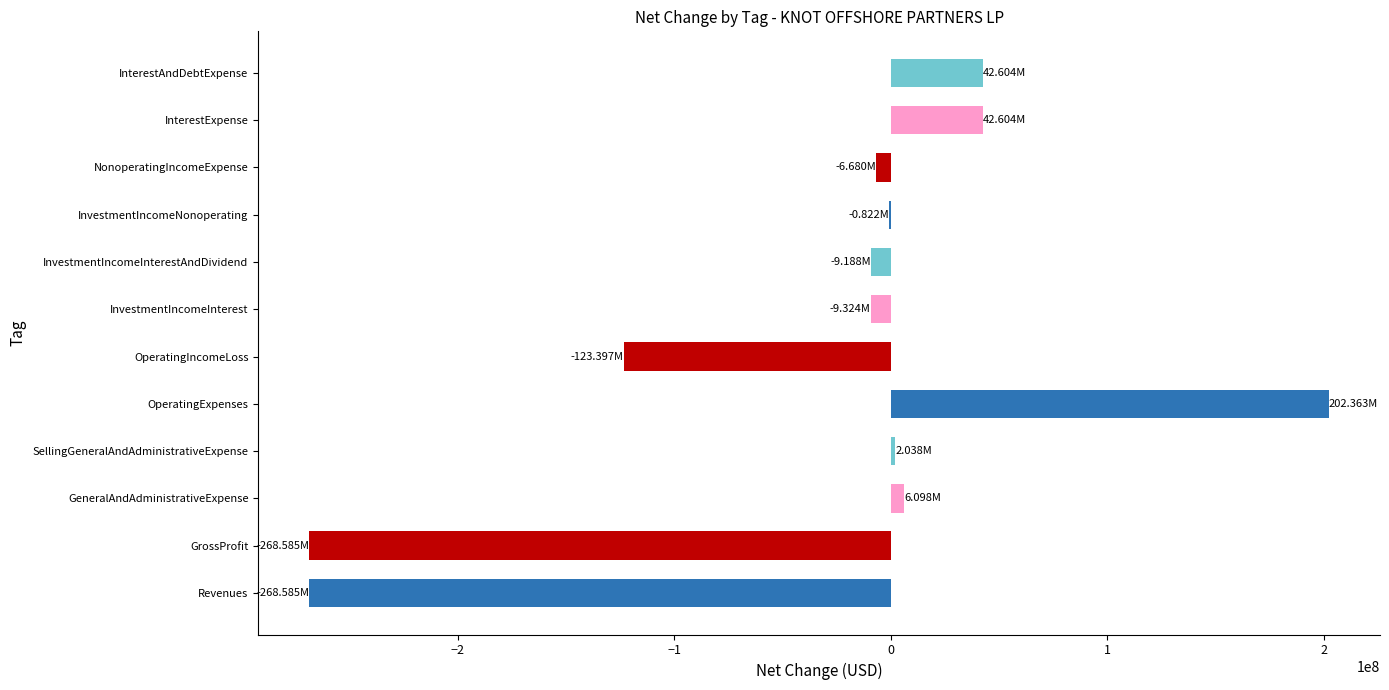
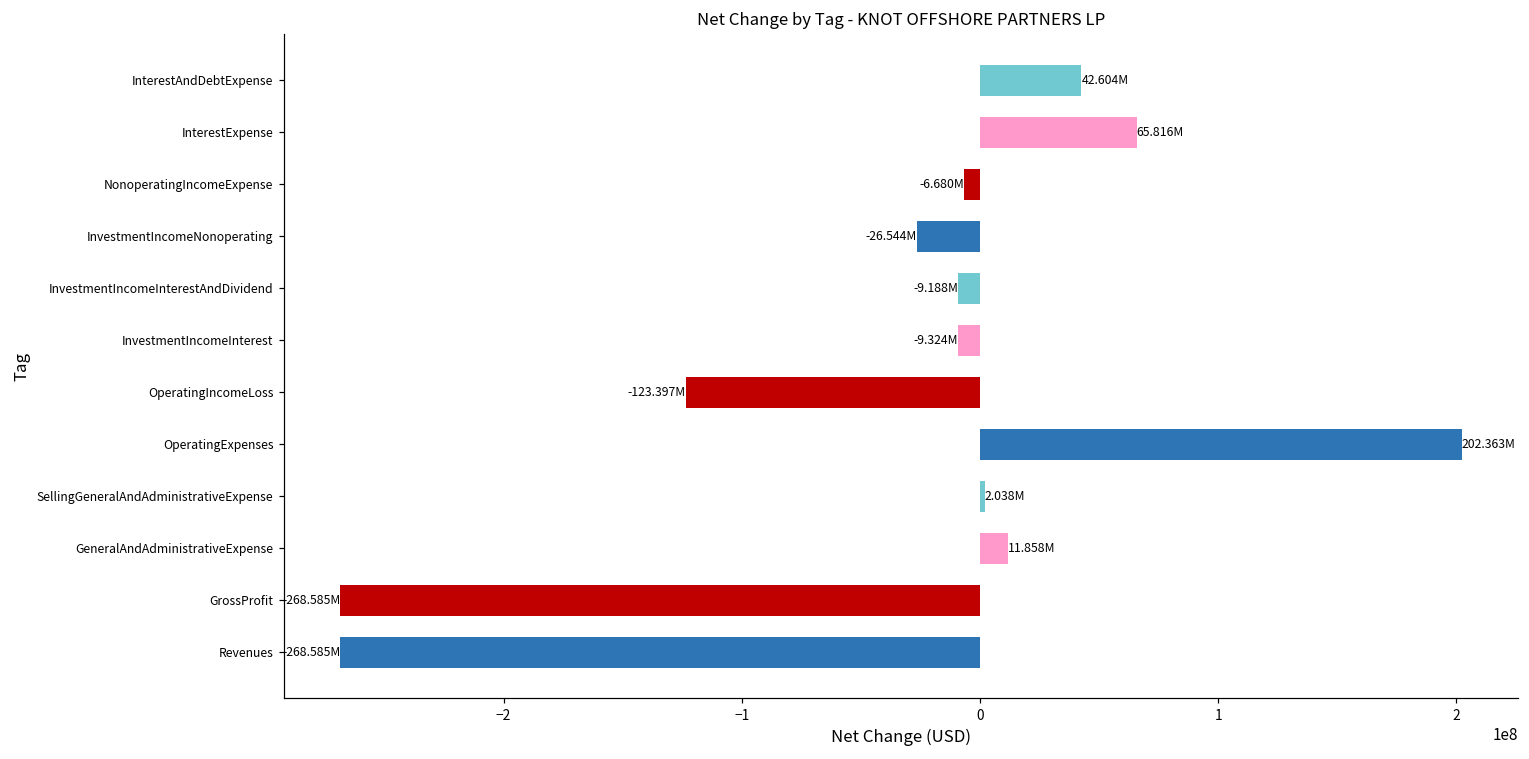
InterestExpense: 42.604M -> 65.816M
InvestmentIncomeNonoperating: -0.822M -> -26.544M
GeneralAndAdministrativeExpense: 6.098M -> 11.858M
